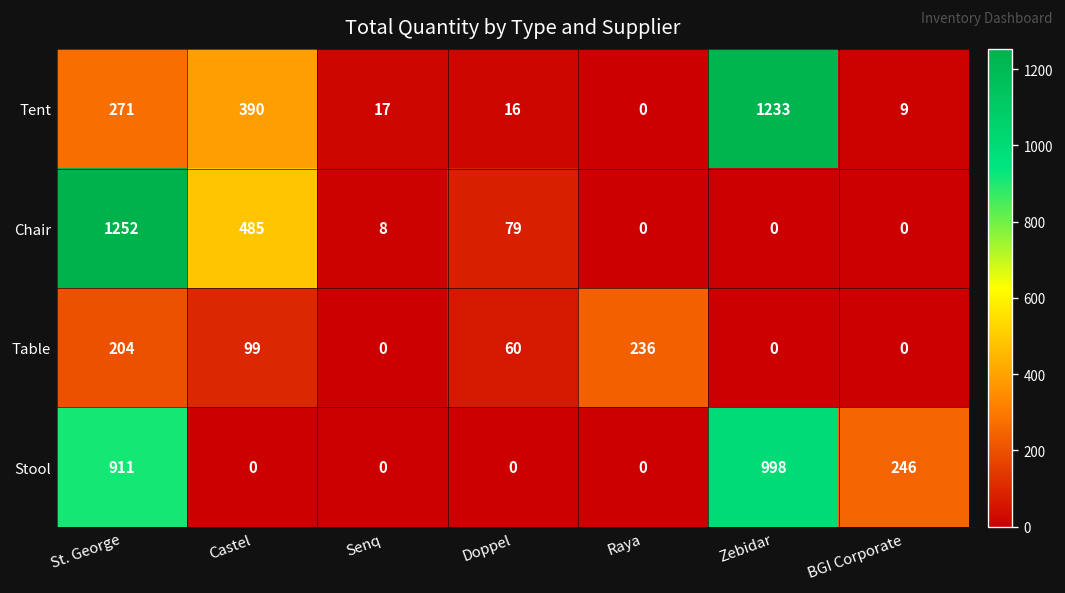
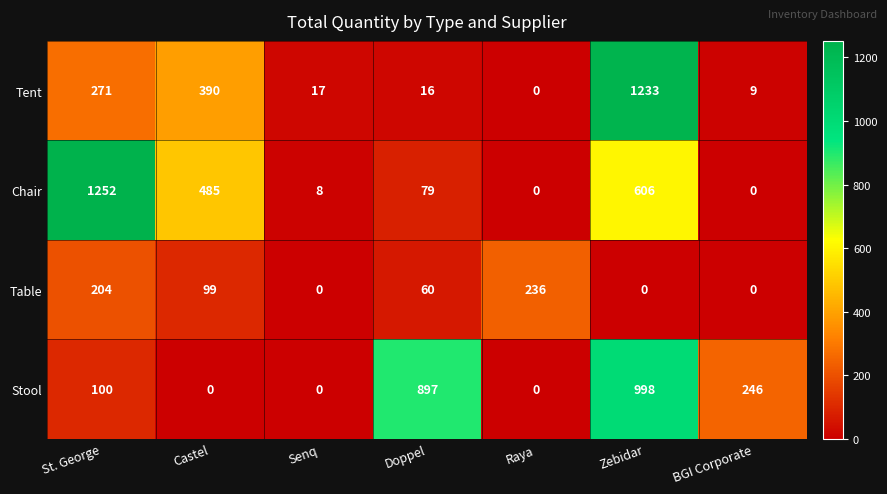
Chair, Zebidar: 0 -> 606
Stool, St. George: 911 -> 100
Stool, Doppel: 0 -> 897
